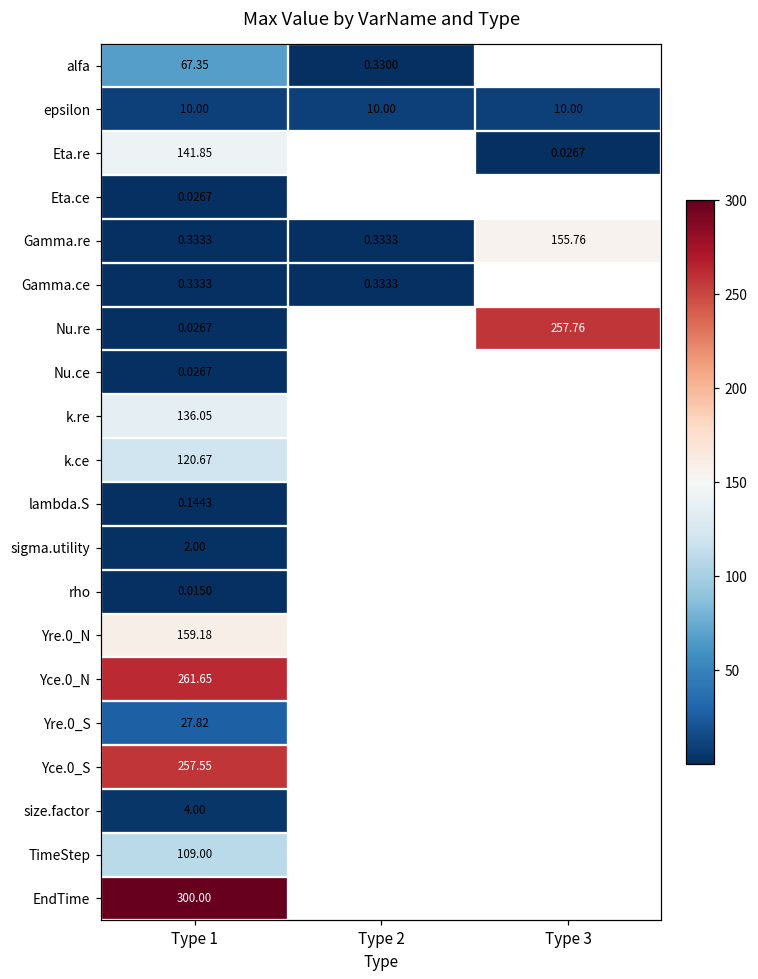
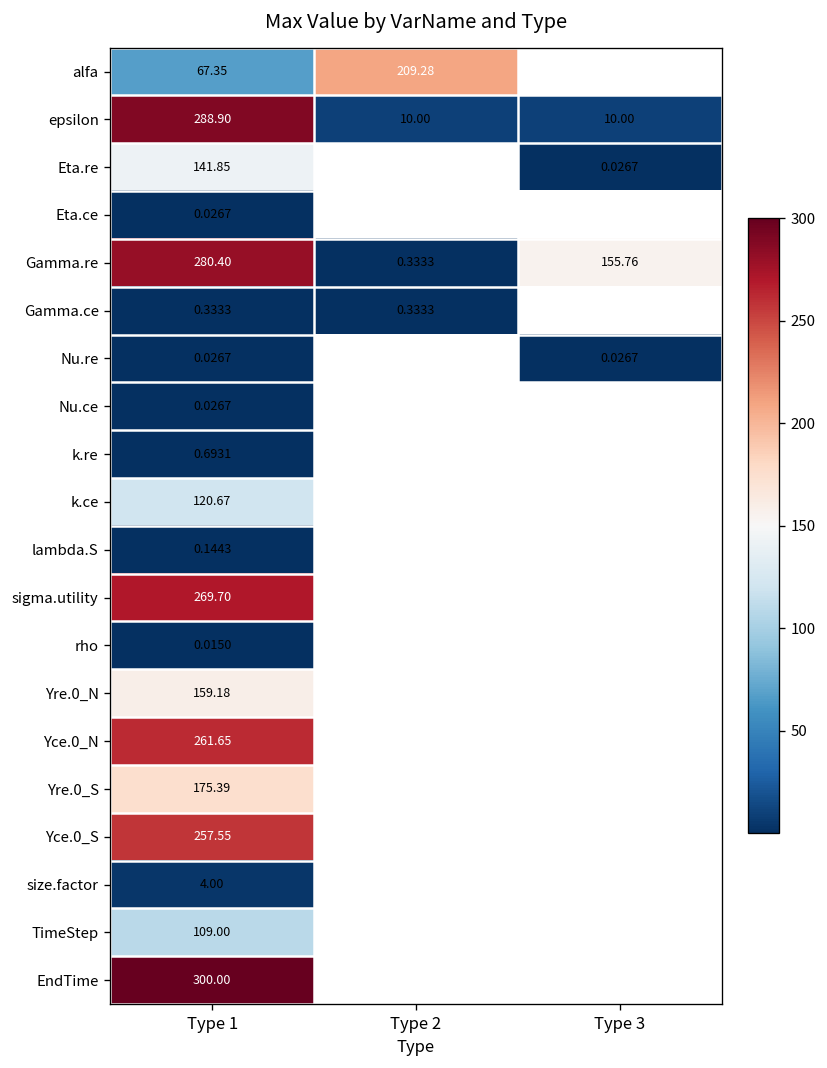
alfa, Type 2: 0.3300 -> 209.28
epsilon, Type 1: 10.00 -> 288.90
Gamma.re, Type 1: 0.3333 -> 280.40
Nu.re, Type 3: 257.76 -> 0.0267
k.re, Type 1: 136.05 -> 0.6931
sigma.utility, Type 1: 2.00 -> 269.70
Yre.0_S, Type 1: 27.82 -> 175.39
